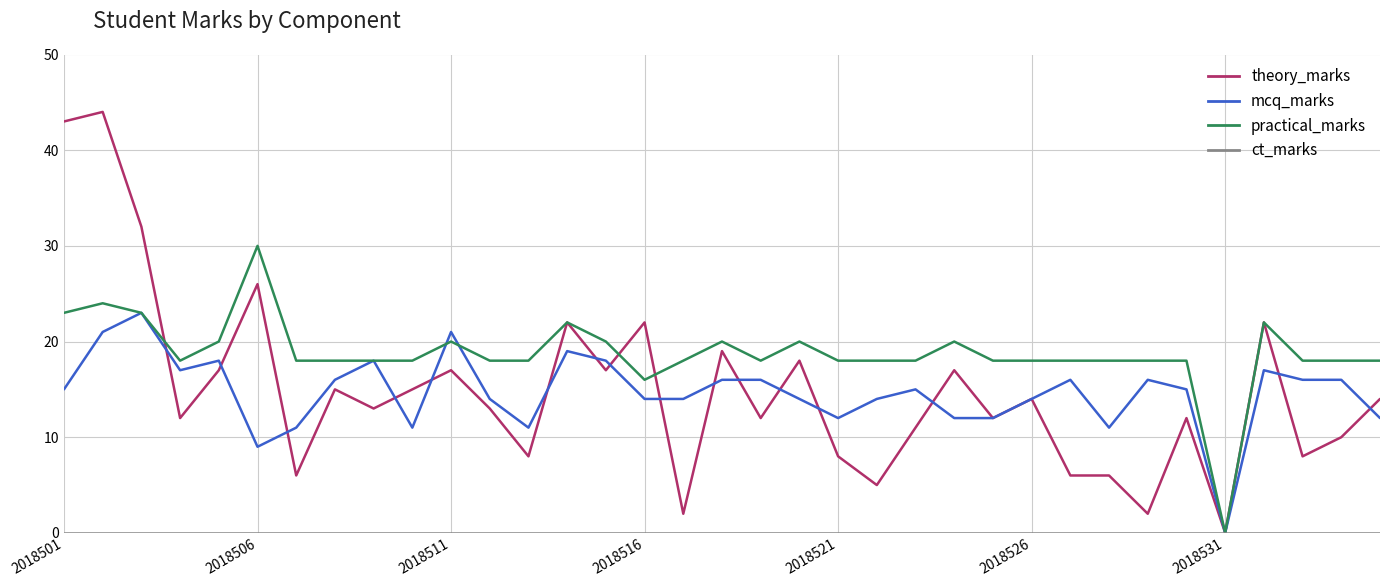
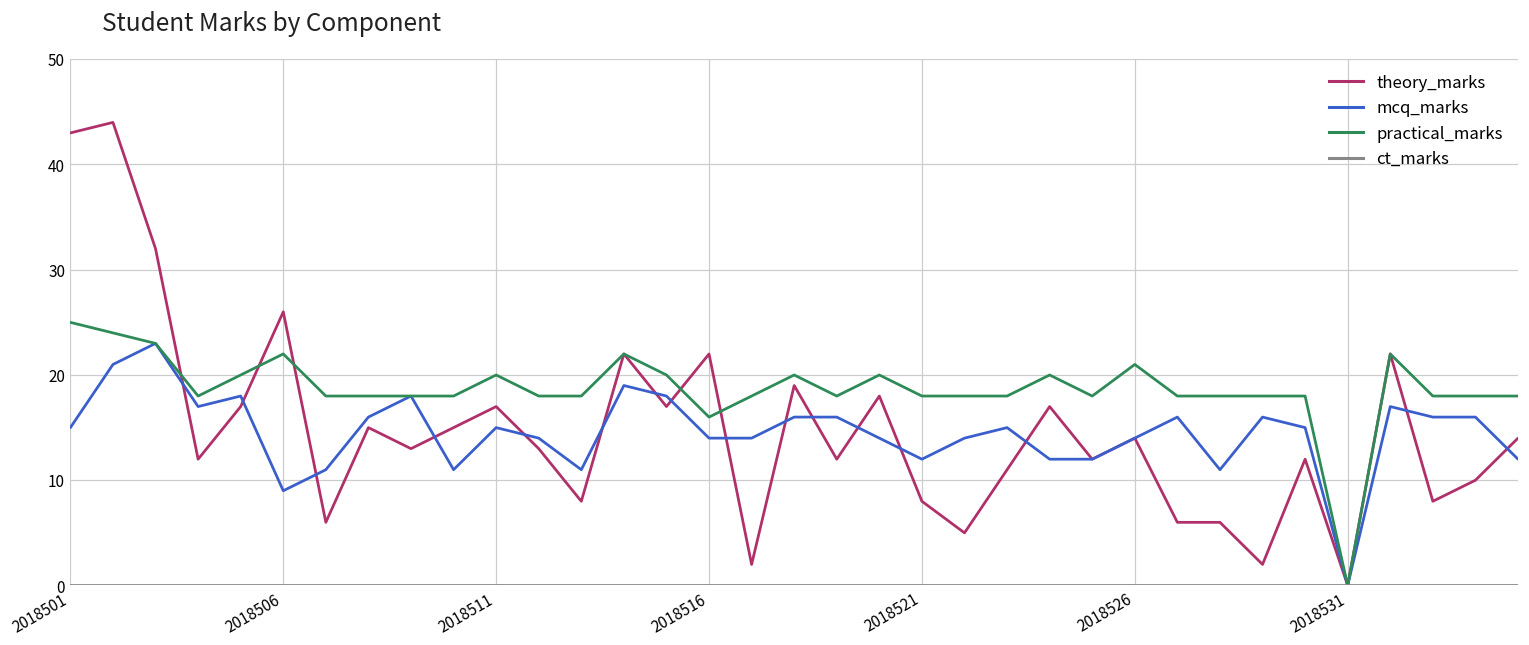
practical_marks, 2018501: 23 -> 25
practical_marks, 2018506: 30 -> 22
mcq_marks, 2018511: 21 -> 15
practical_marks, 2018526: 18 -> 21
